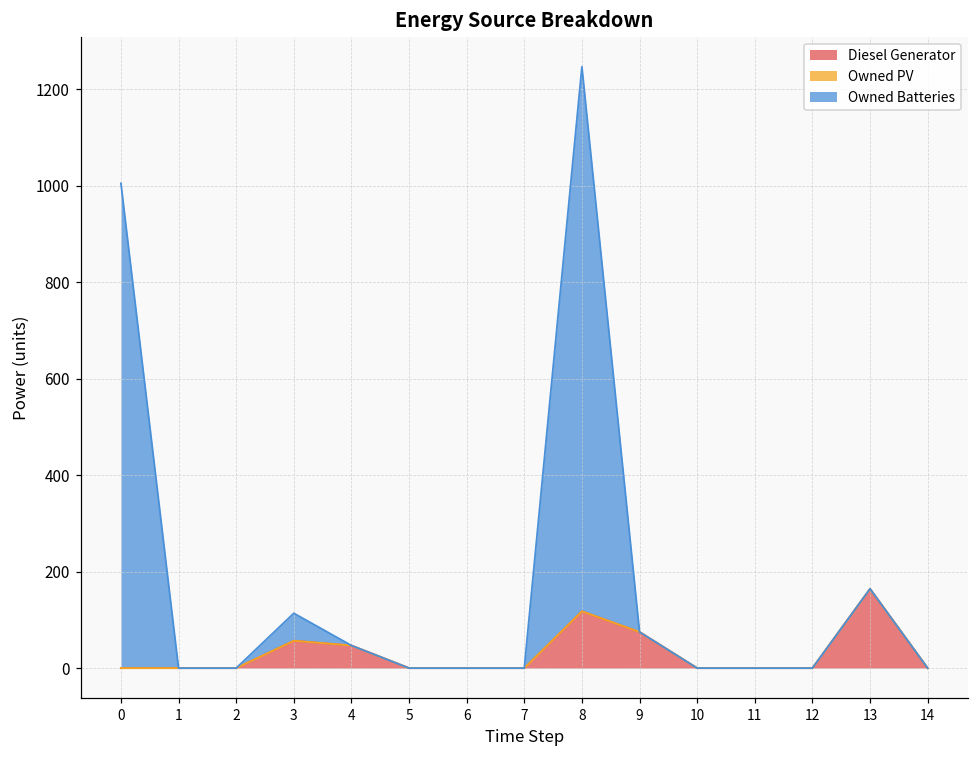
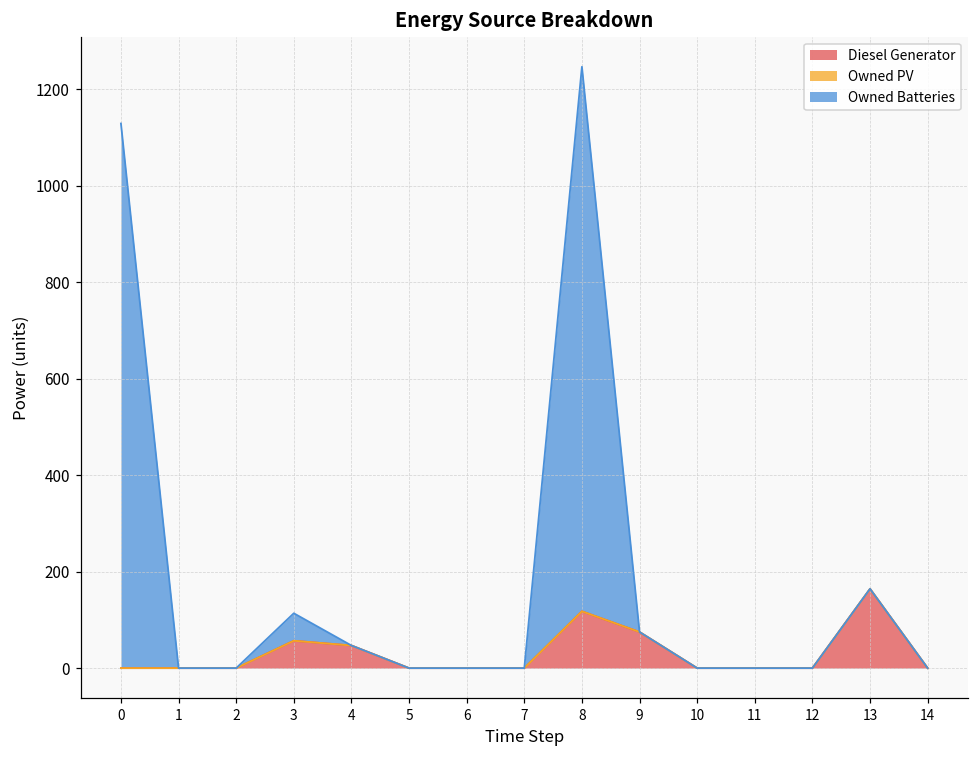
Owned Batteries, 0: 1010 -> 1130
